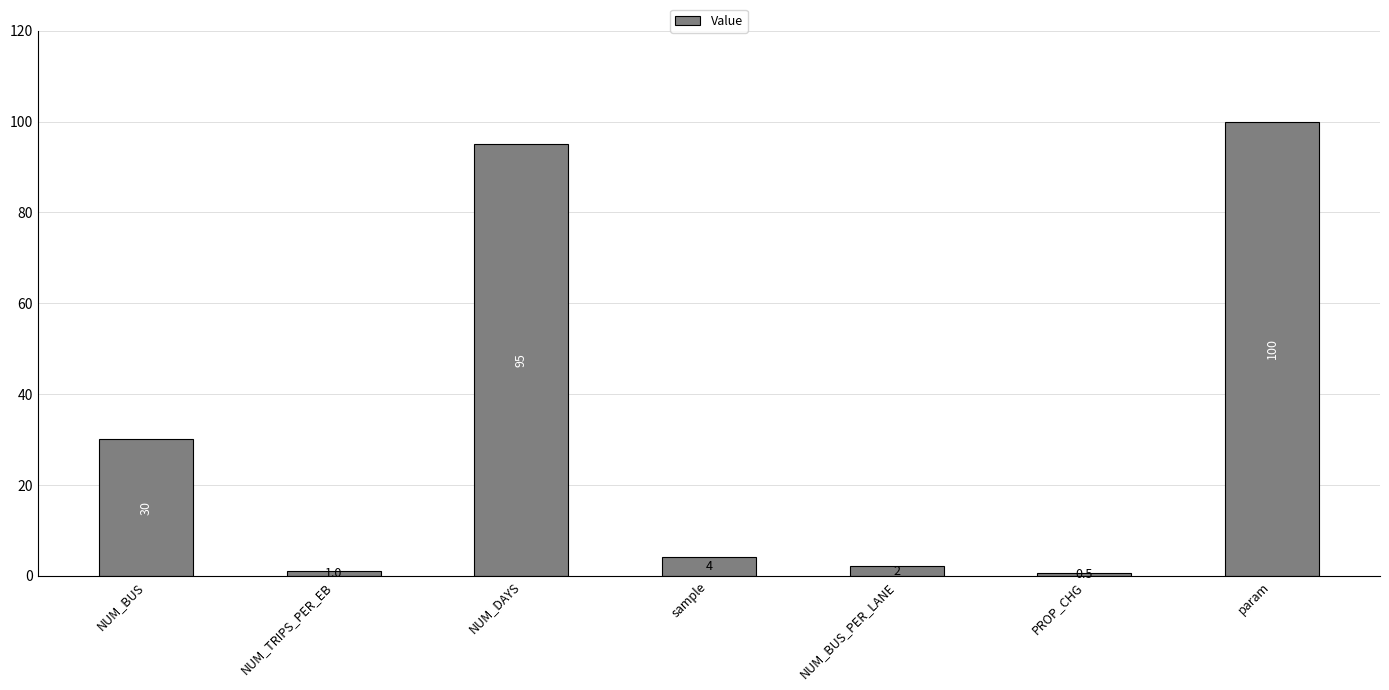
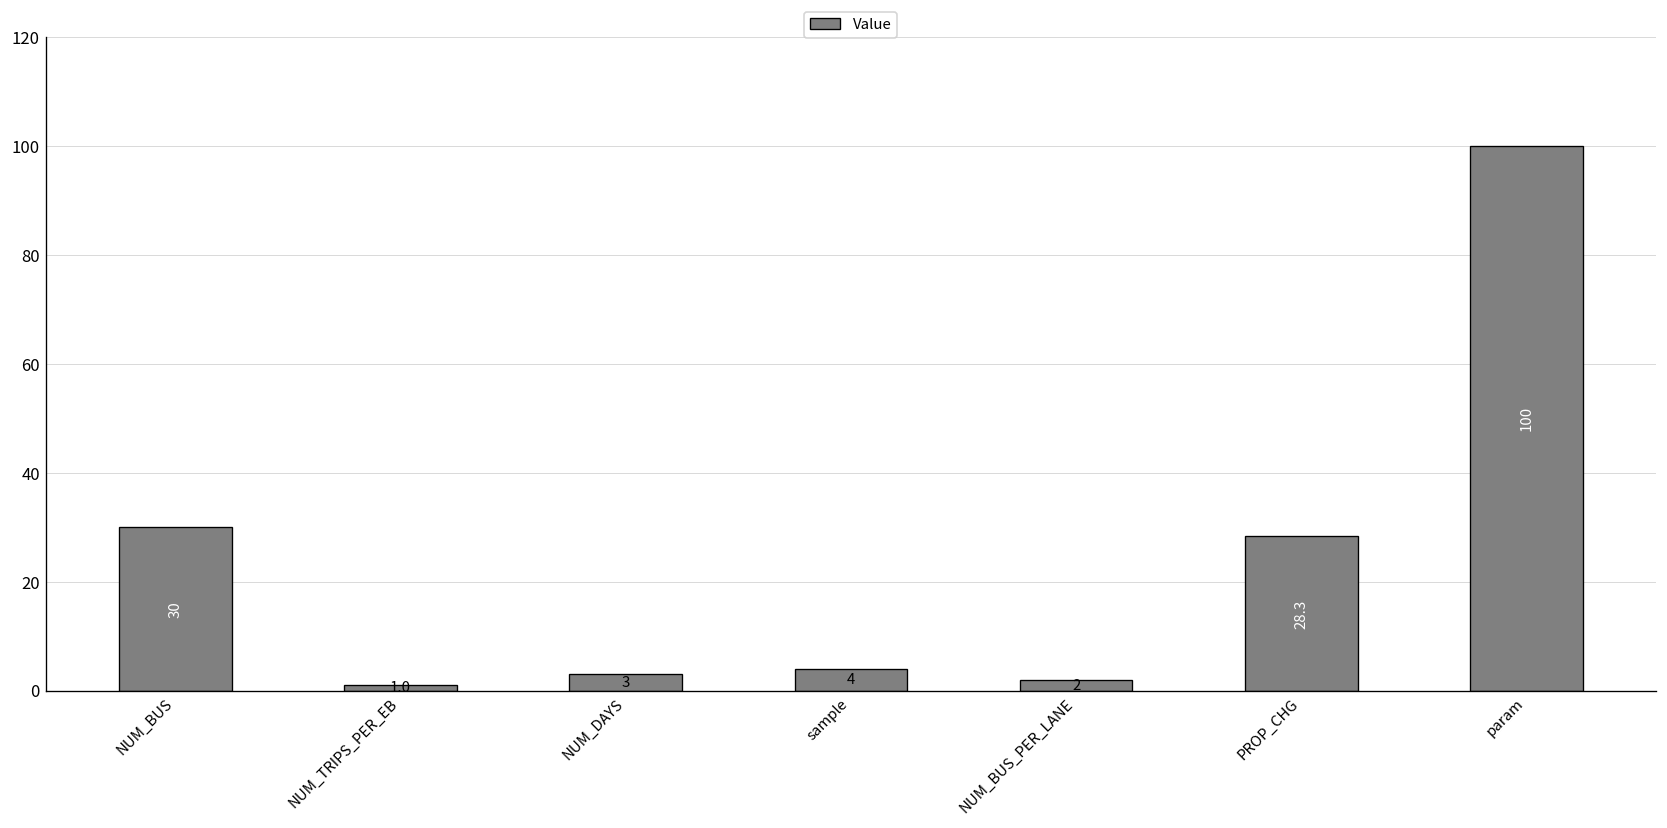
NUM_DAYS: 95 -> 3
PROP_CHG: 0.5 -> 28.3
